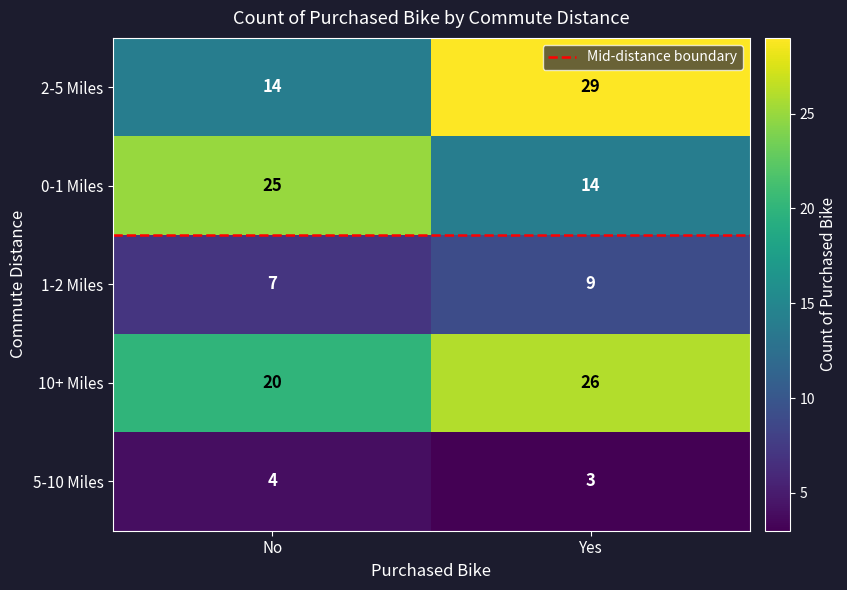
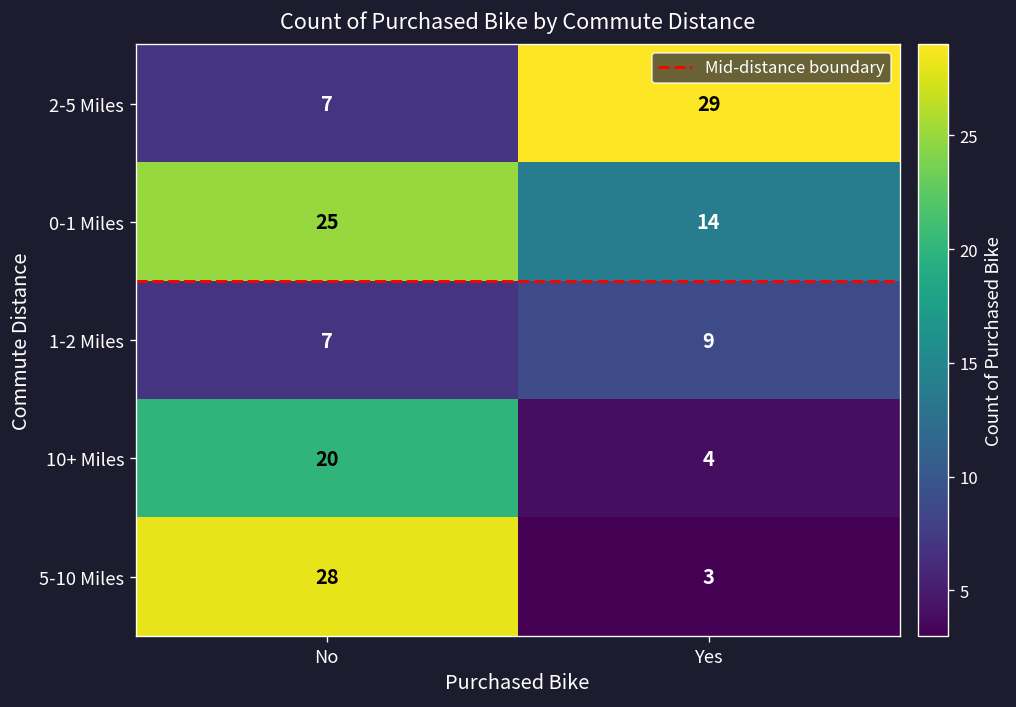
2-5 Miles, No: 14 -> 7
10+ Miles, Yes: 26 -> 4
5-10 Miles, No: 4 -> 28
